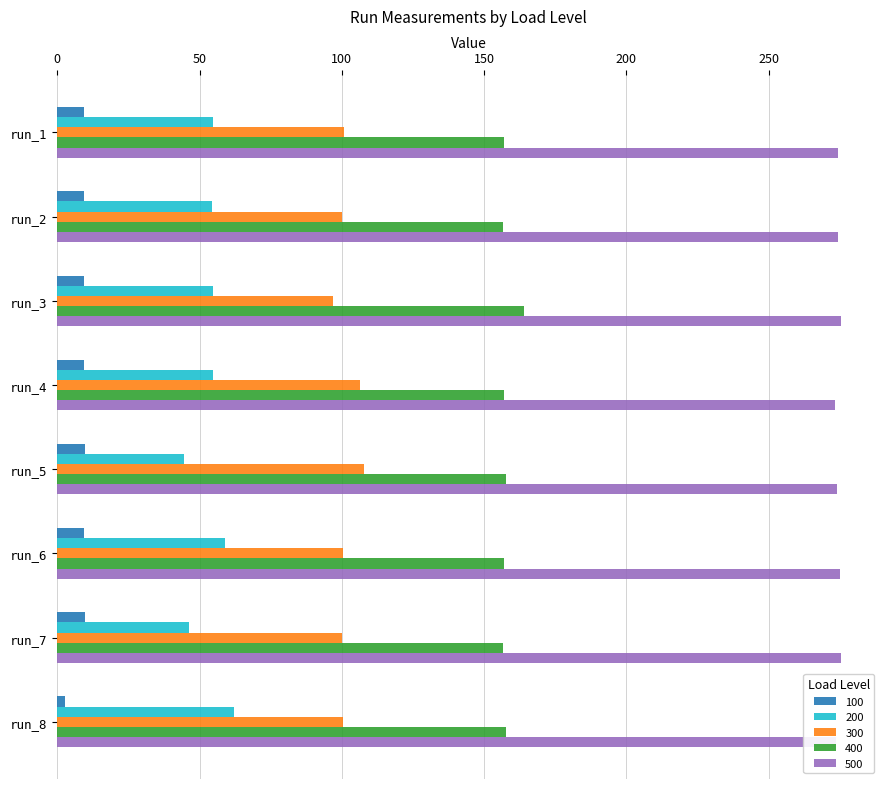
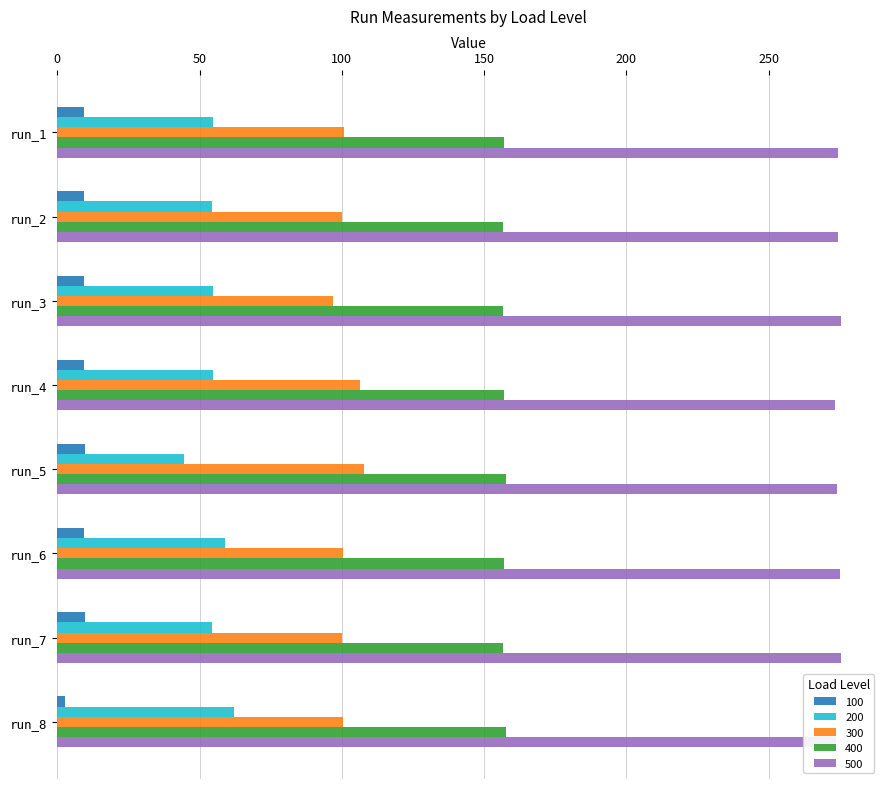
400, run_3: 164 -> 157
200, run_7: 46 -> 54
